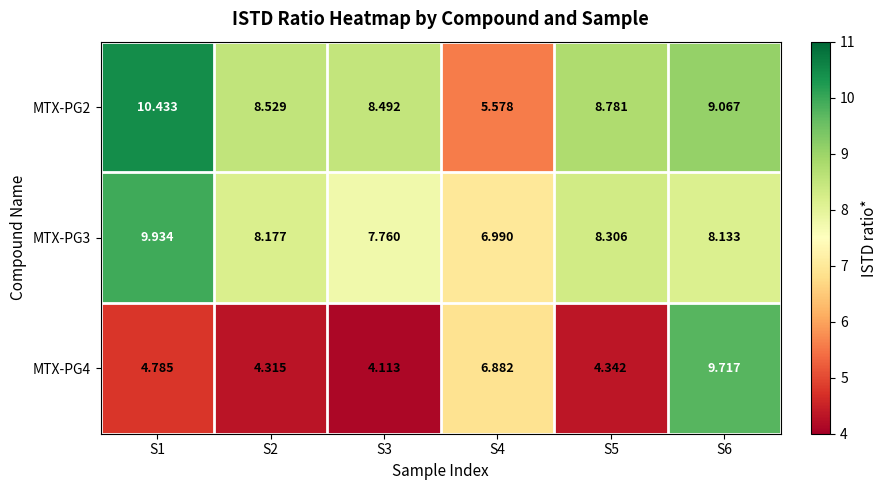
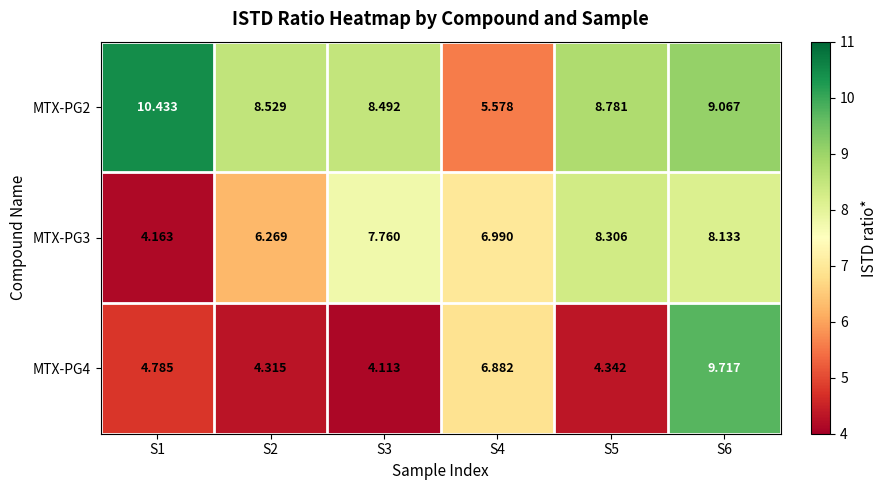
MTX-PG3, S1: 9.934 -> 4.163
MTX-PG3, S2: 8.177 -> 6.269
